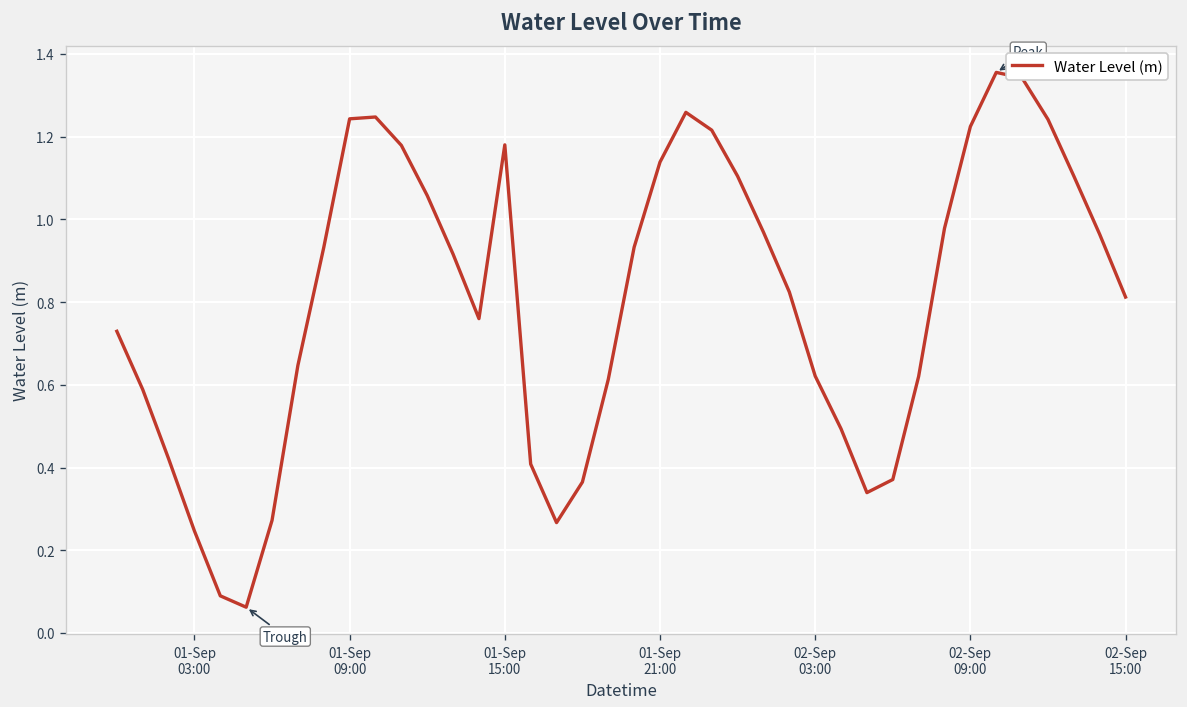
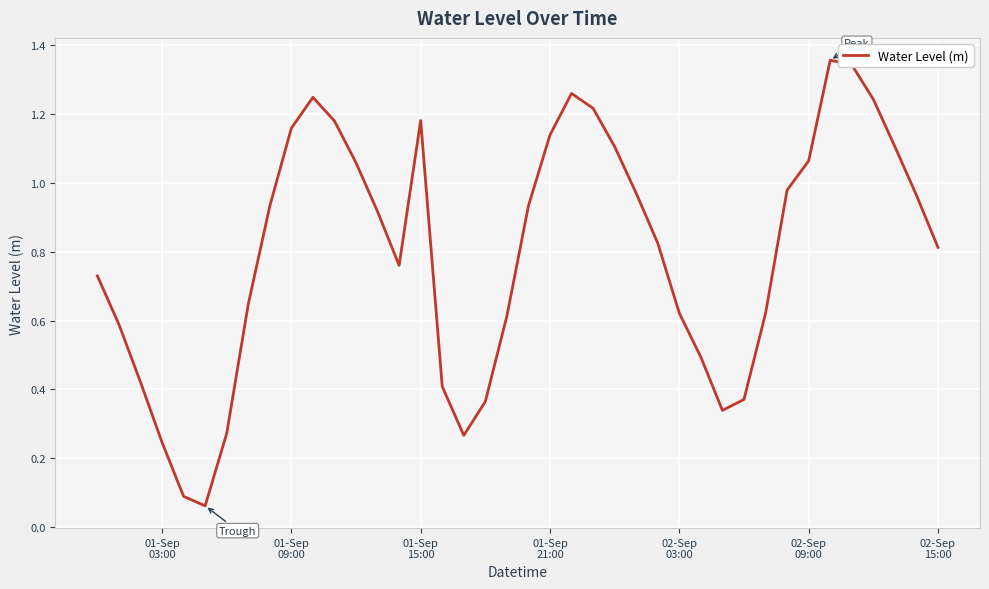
01-Sep 09:00: 1.24 -> 1.16
02-Sep 09:00: 1.22 -> 1.06
